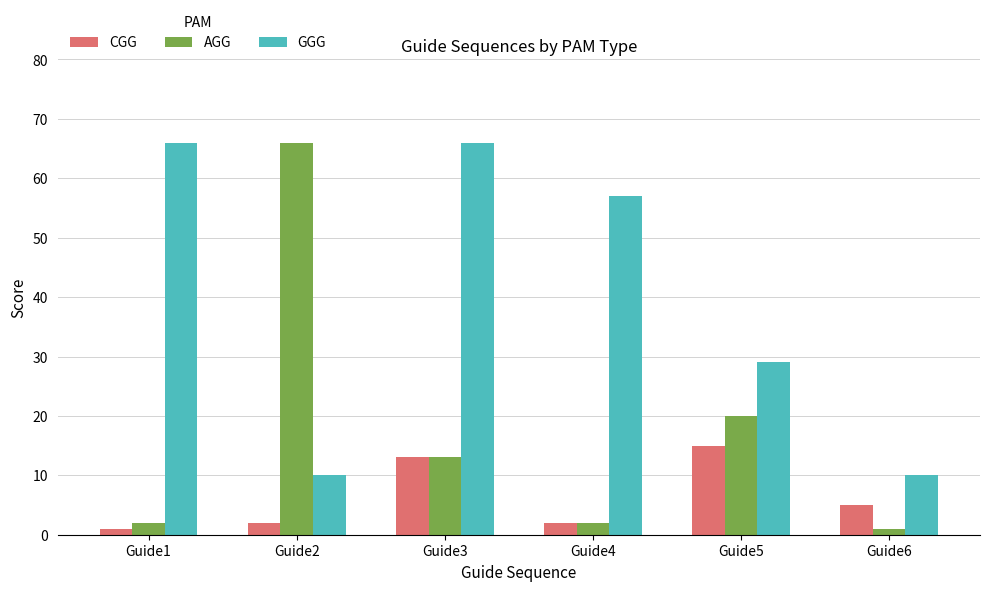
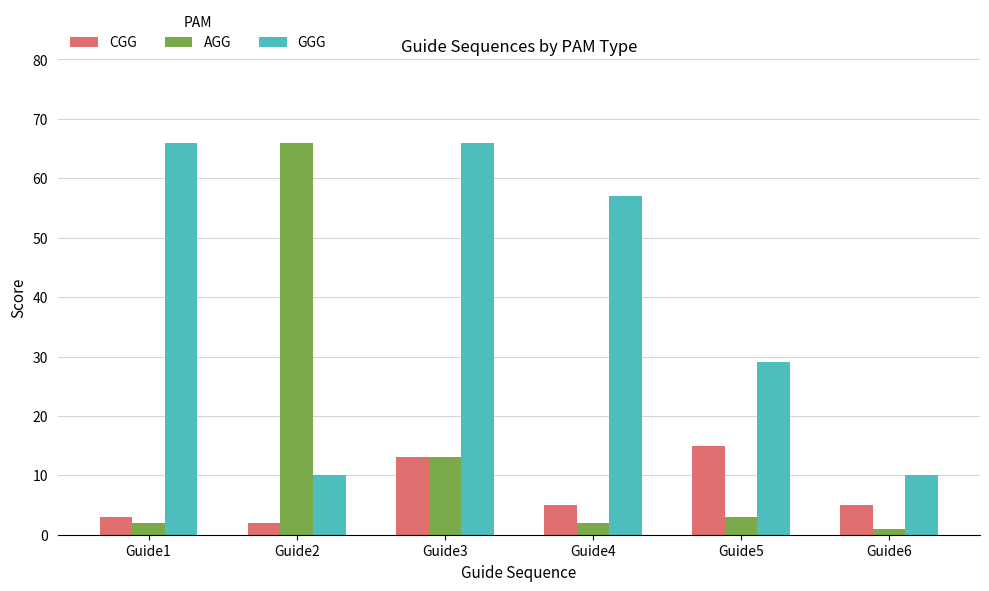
CGG, Guide1: 1 -> 3
CGG, Guide4: 2 -> 5
AGG, Guide5: 20 -> 3
